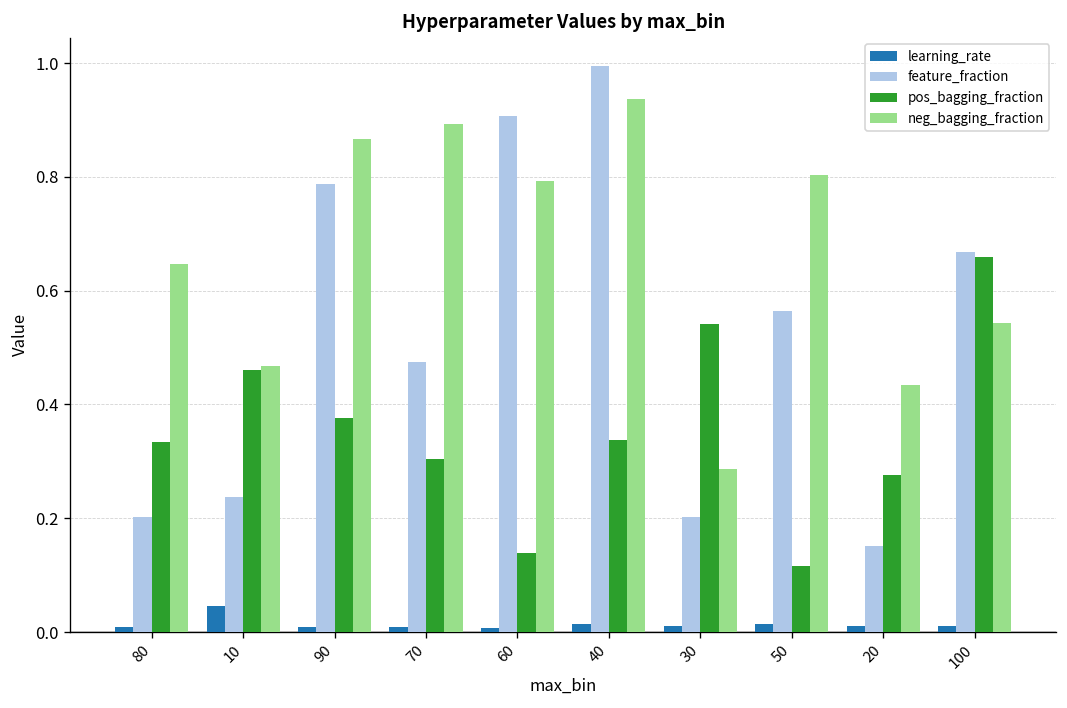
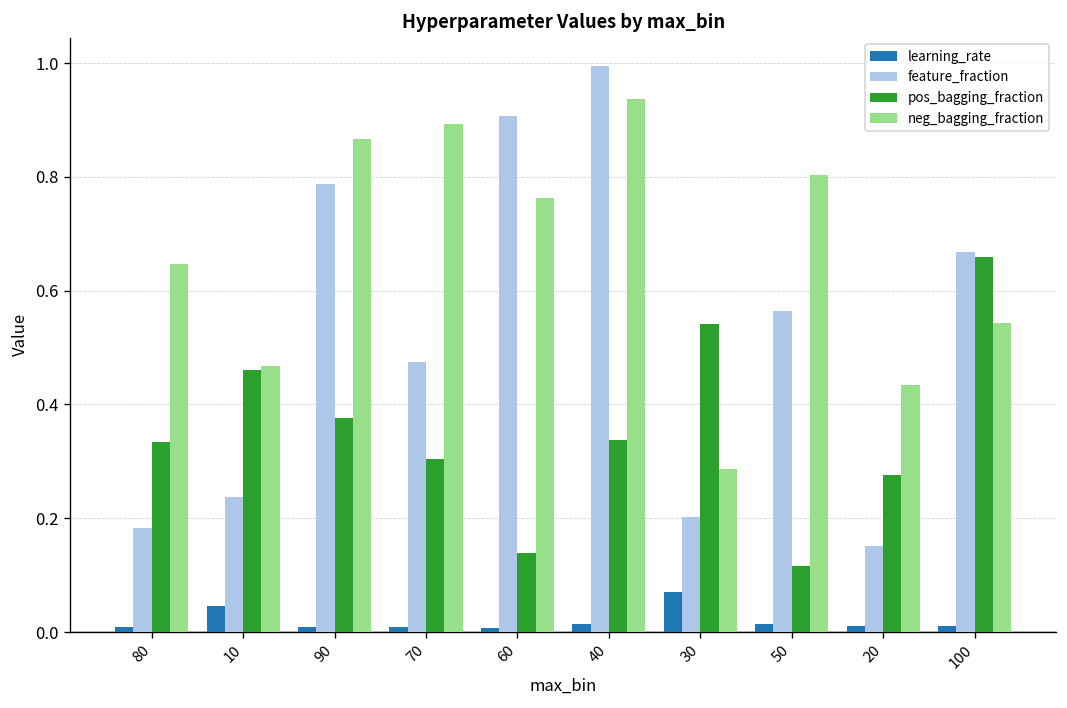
feature_fraction, 80: 0.20 -> 0.18
neg_bagging_fraction, 60: 0.79 -> 0.76
learning_rate, 30: 0.01 -> 0.07
